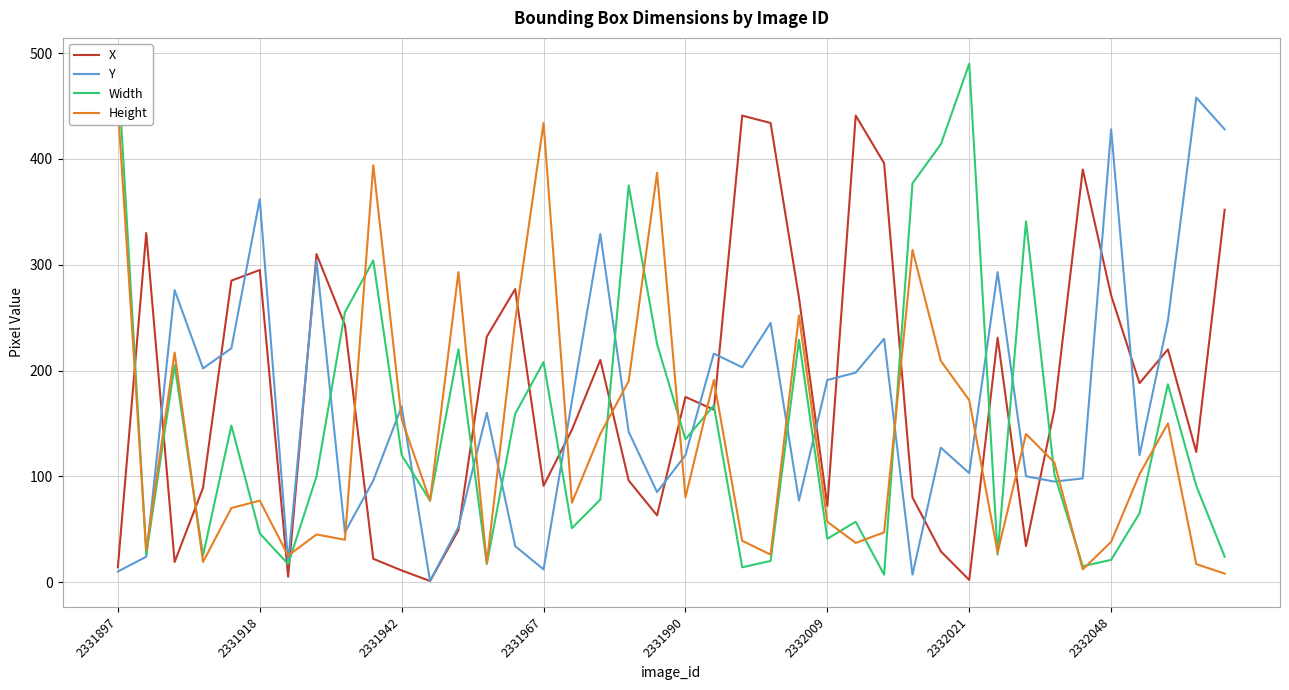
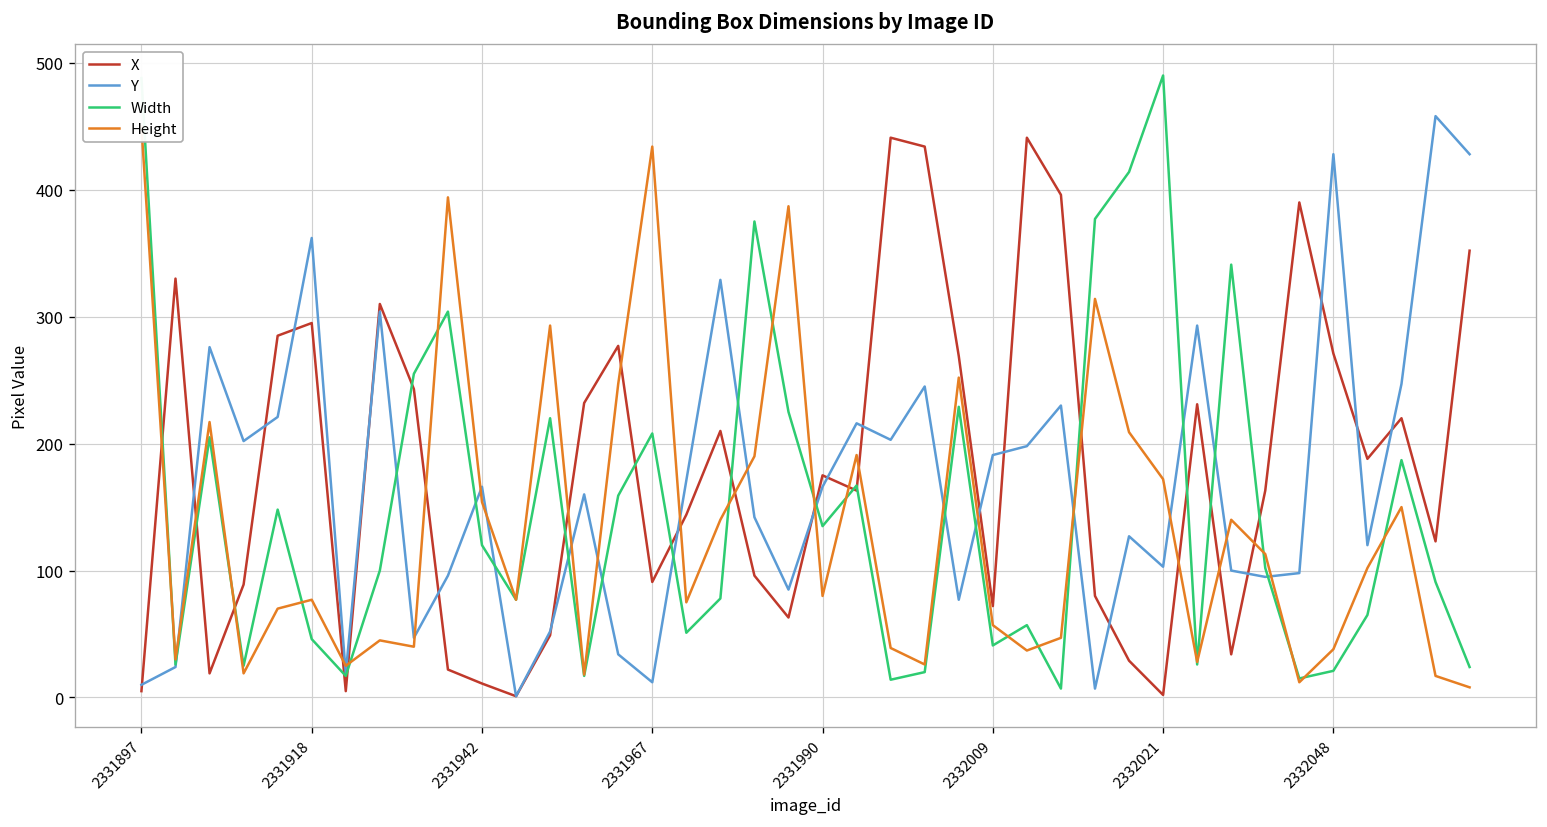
X, 2331897: 14 -> 5
Y, 2331990: 120 -> 166
